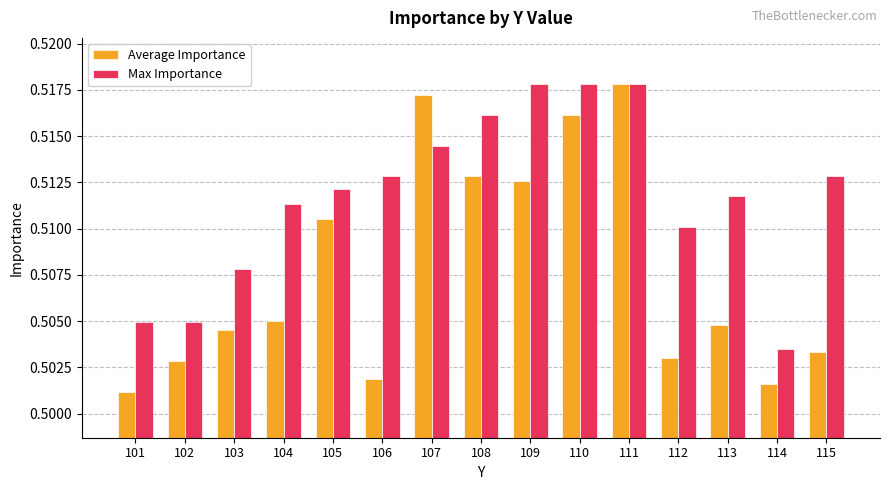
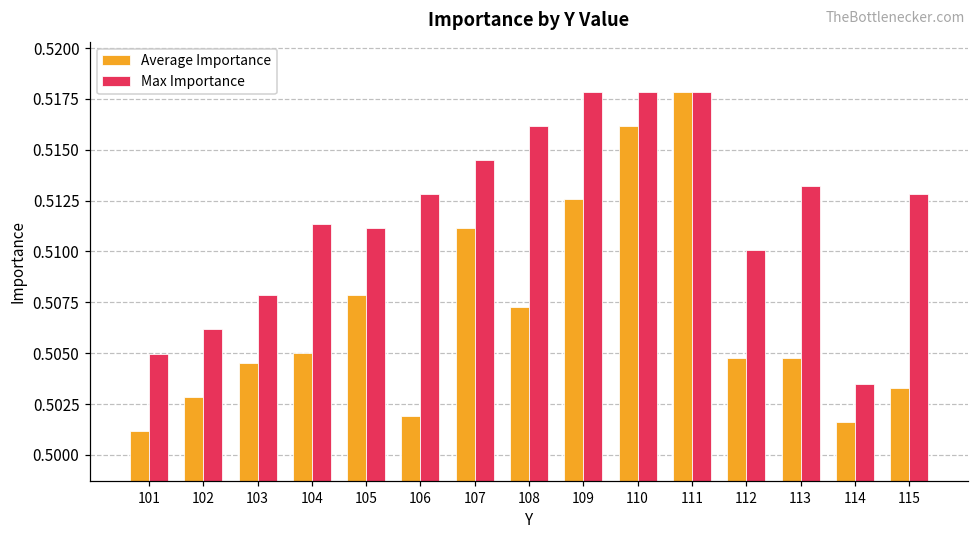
Max Importance, 102: 0.5049 -> 0.5062
Average Importance, 105: 0.5105 -> 0.5078
Max Importance, 105: 0.5121 -> 0.5112
Average Importance, 107: 0.5172 -> 0.5112
Average Importance, 108: 0.5128 -> 0.5073
Average Importance, 112: 0.5030 -> 0.5048
Max Importance, 113: 0.5118 -> 0.5132
